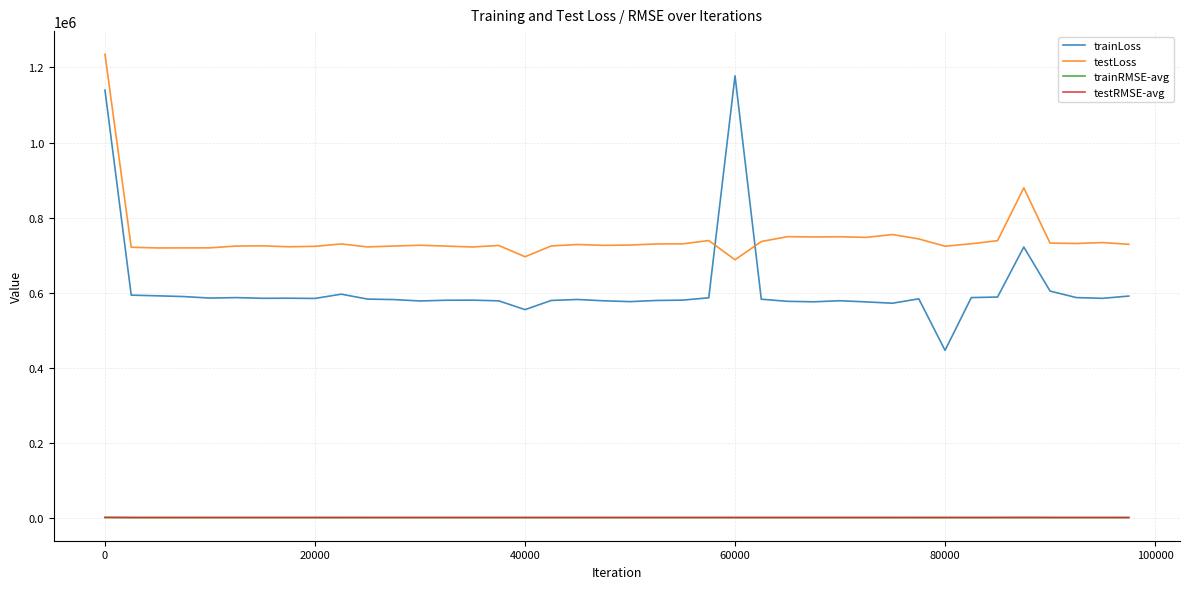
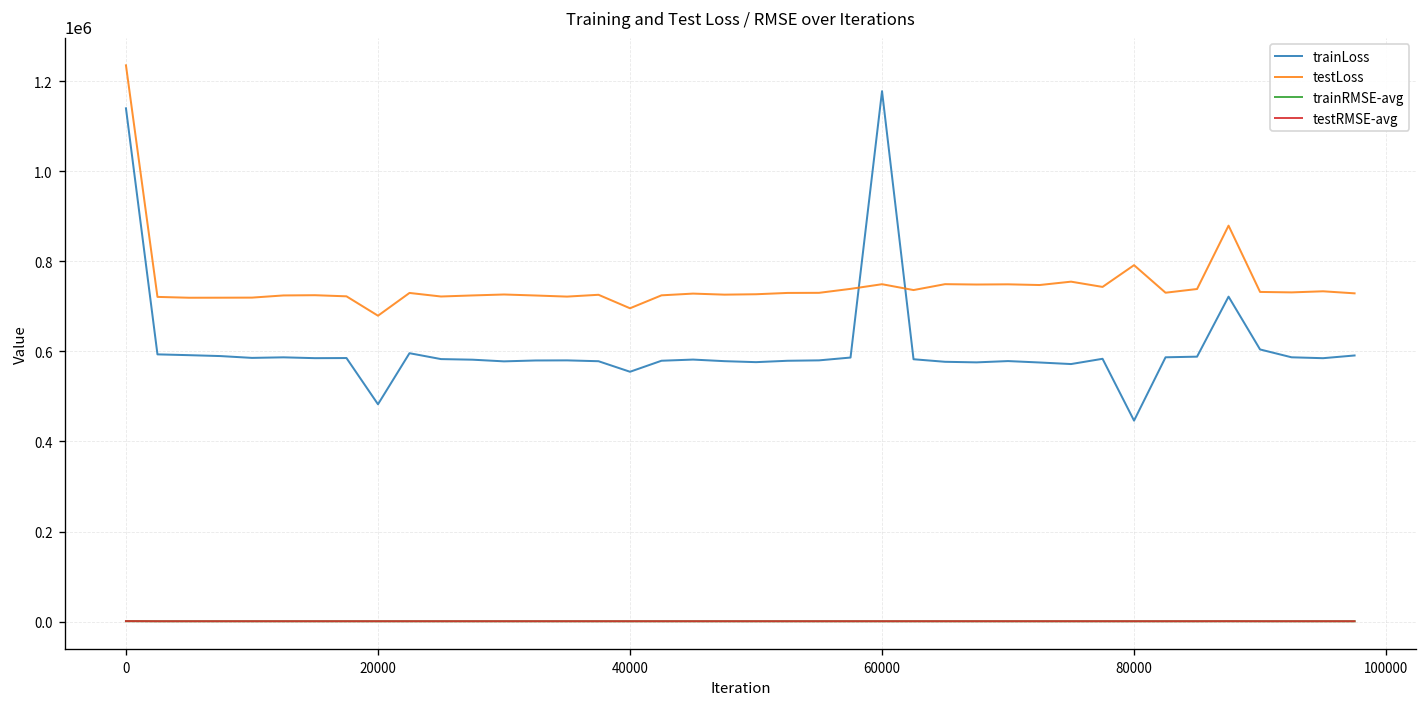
trainLoss, 20000: 580000 -> 480000
testLoss, 20000: 720000 -> 680000
testLoss, 60000: 690000 -> 750000
testLoss, 80000: 720000 -> 790000
